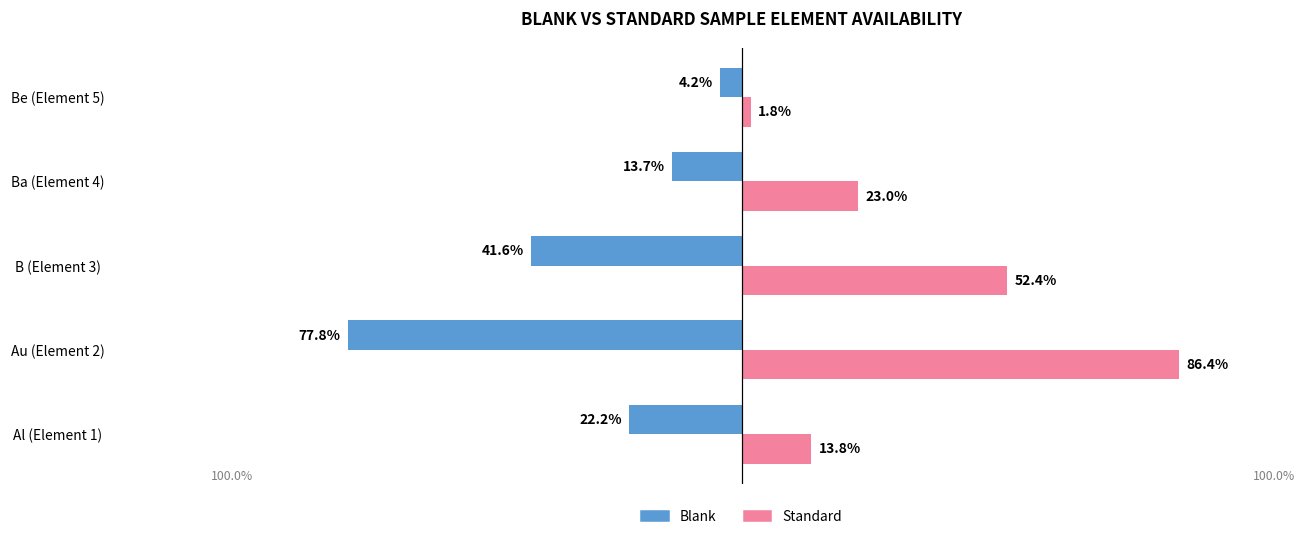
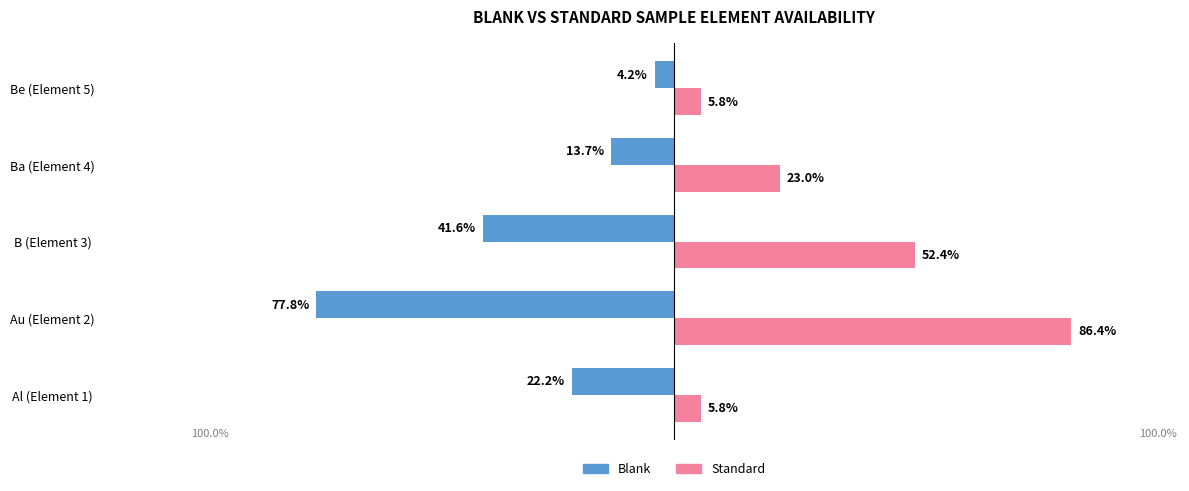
Standard, Be (Element 5): 1.8% -> 5.8%
Standard, Al (Element 1): 13.8% -> 5.8%
